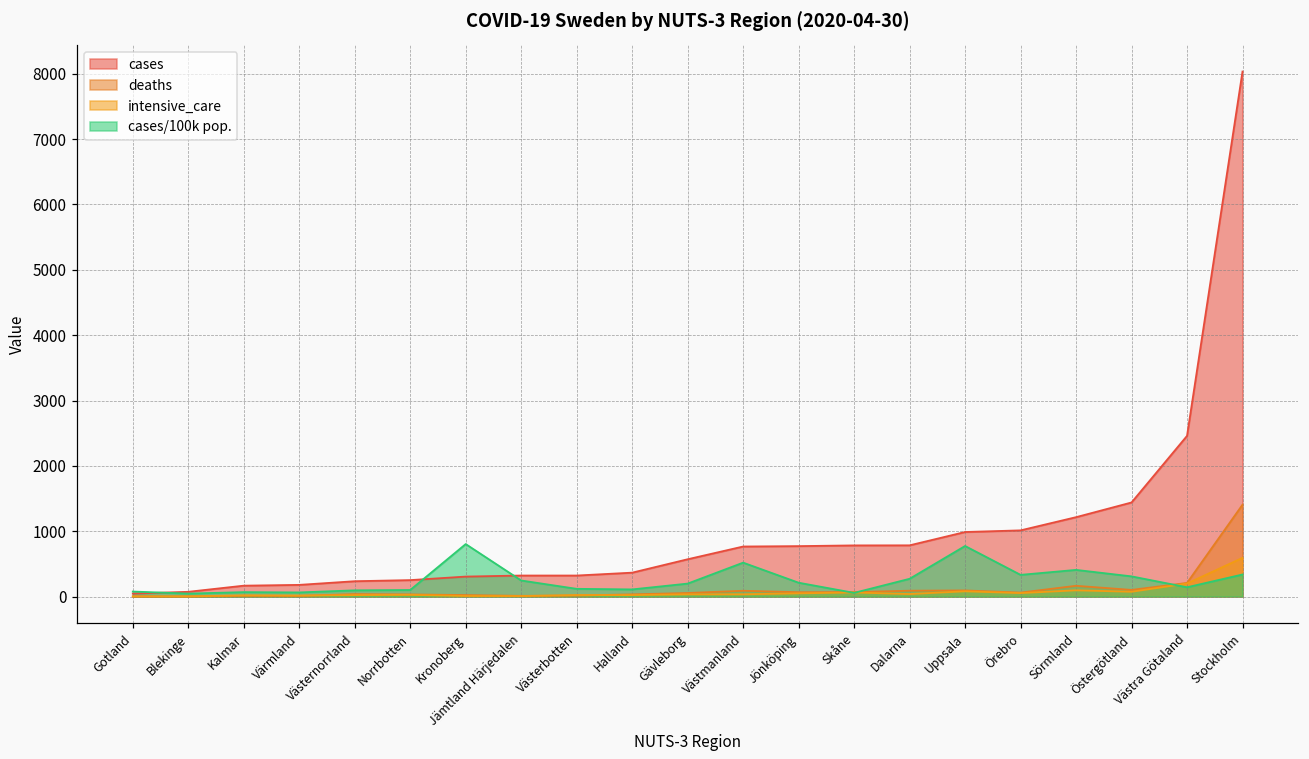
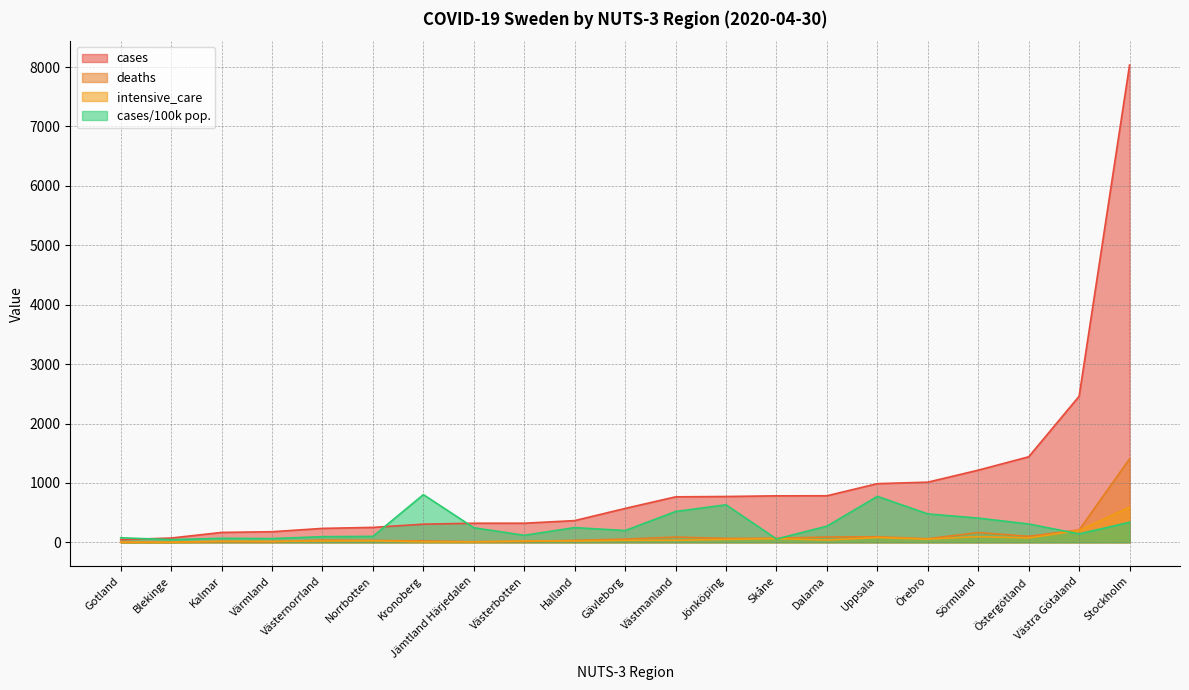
cases/100k pop., Halland: 100 -> 200
cases/100k pop., Jönköping: 200 -> 600
cases/100k pop., Örebro: 300 -> 500
